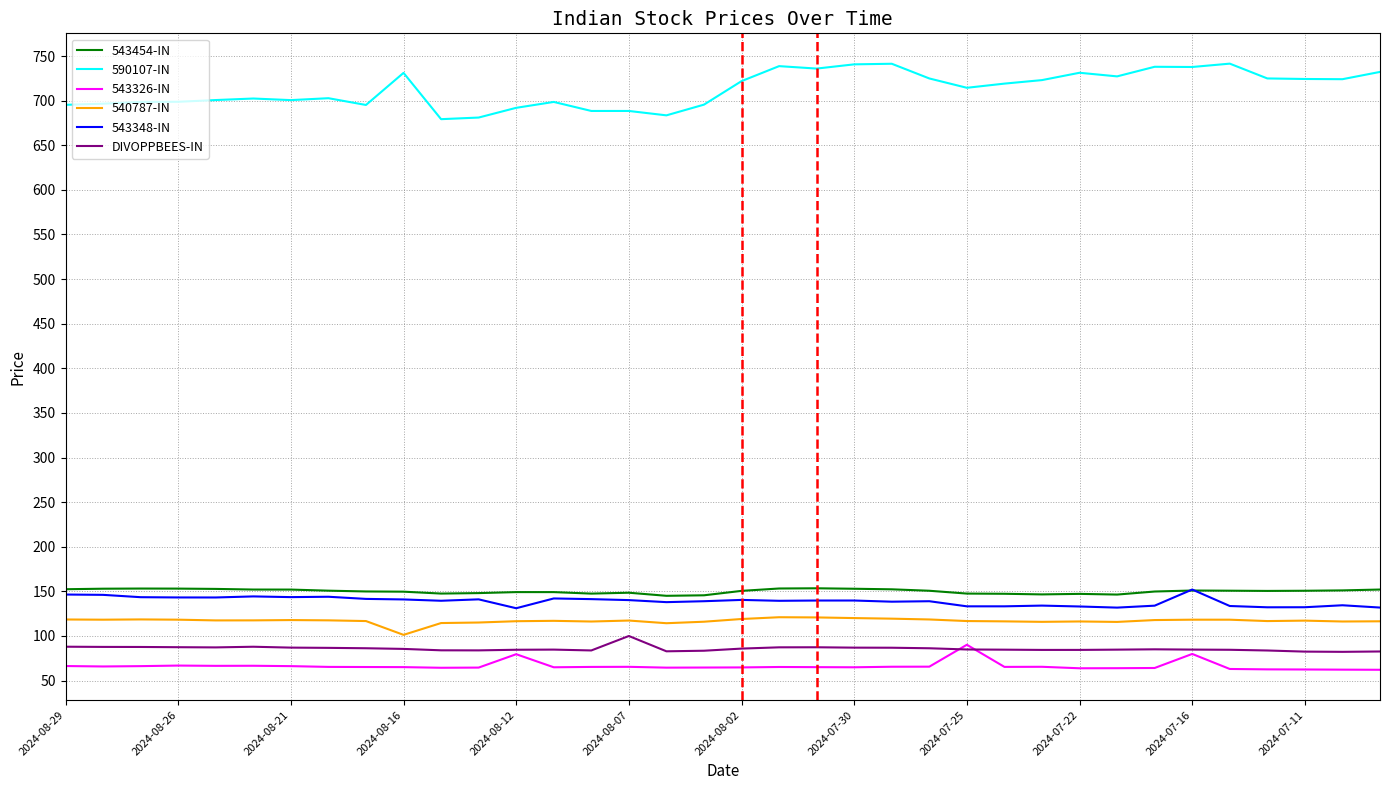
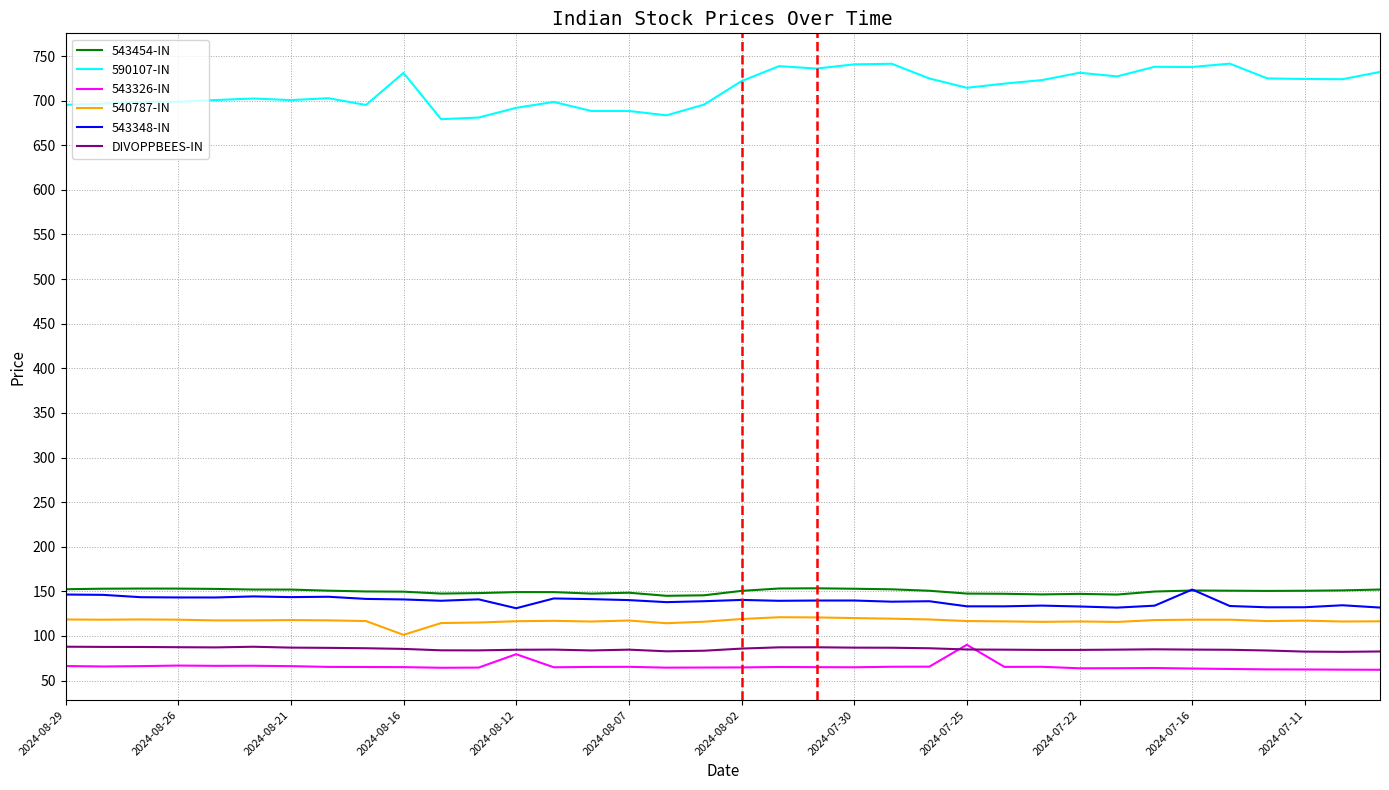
DIVOPPBEES-IN, 2024-08-07: 100 -> 80
543326-IN, 2024-07-16: 80 -> 60
